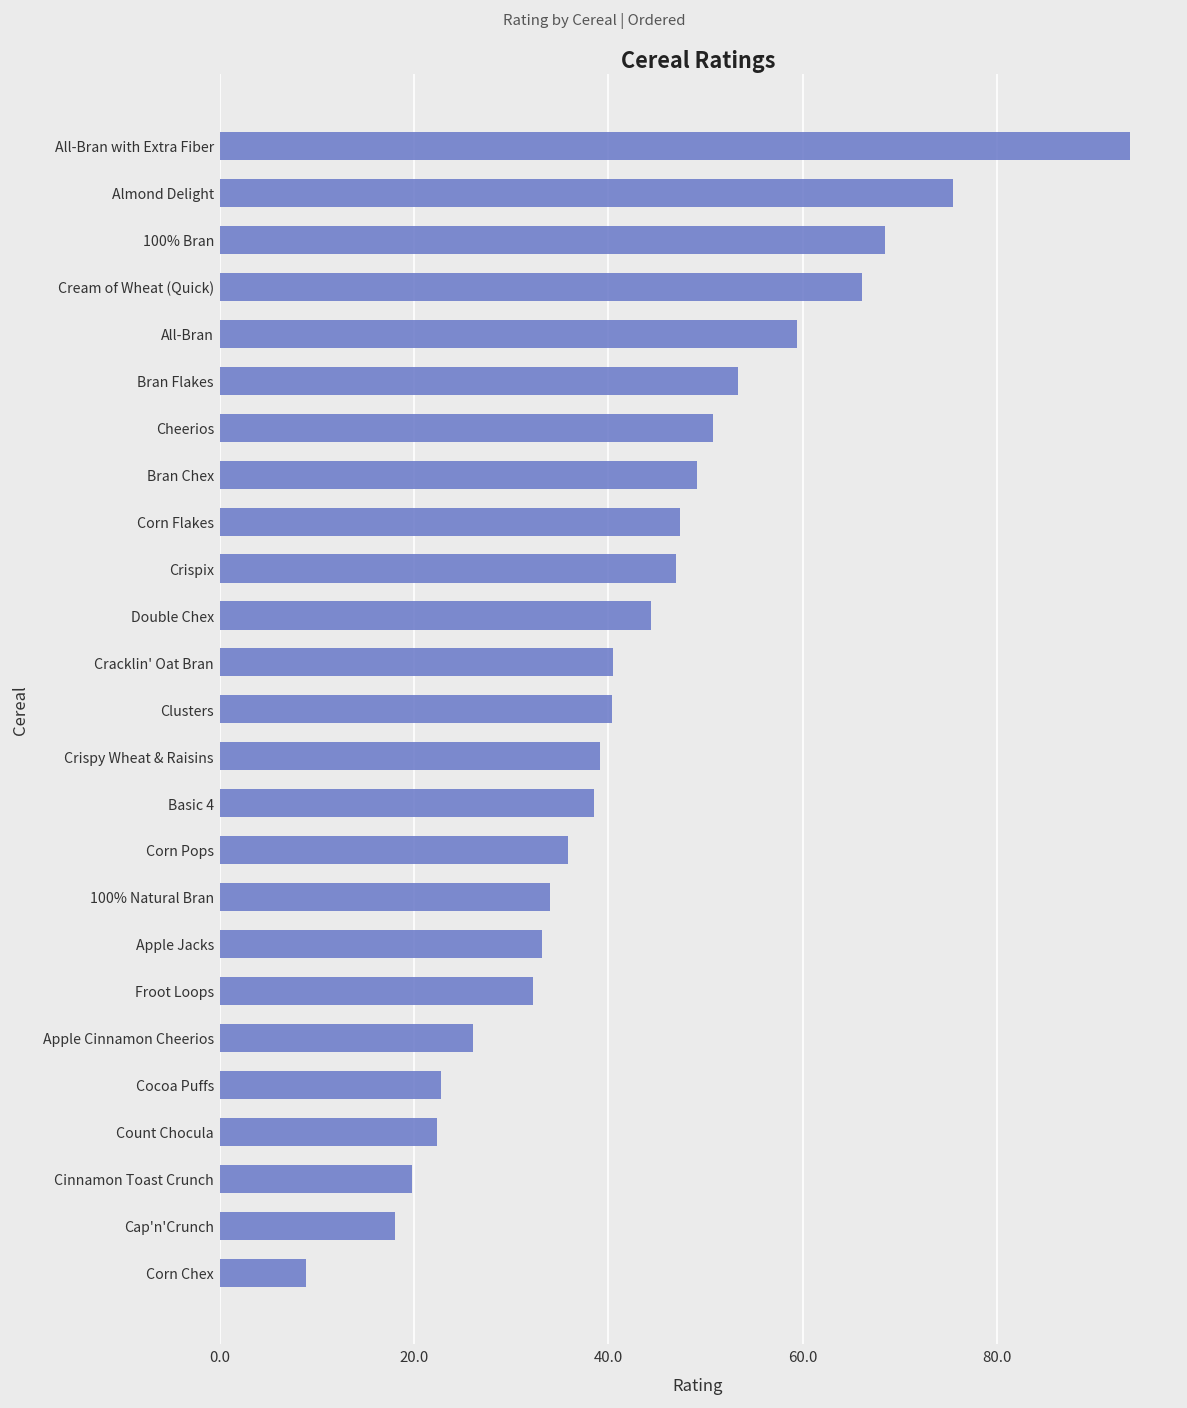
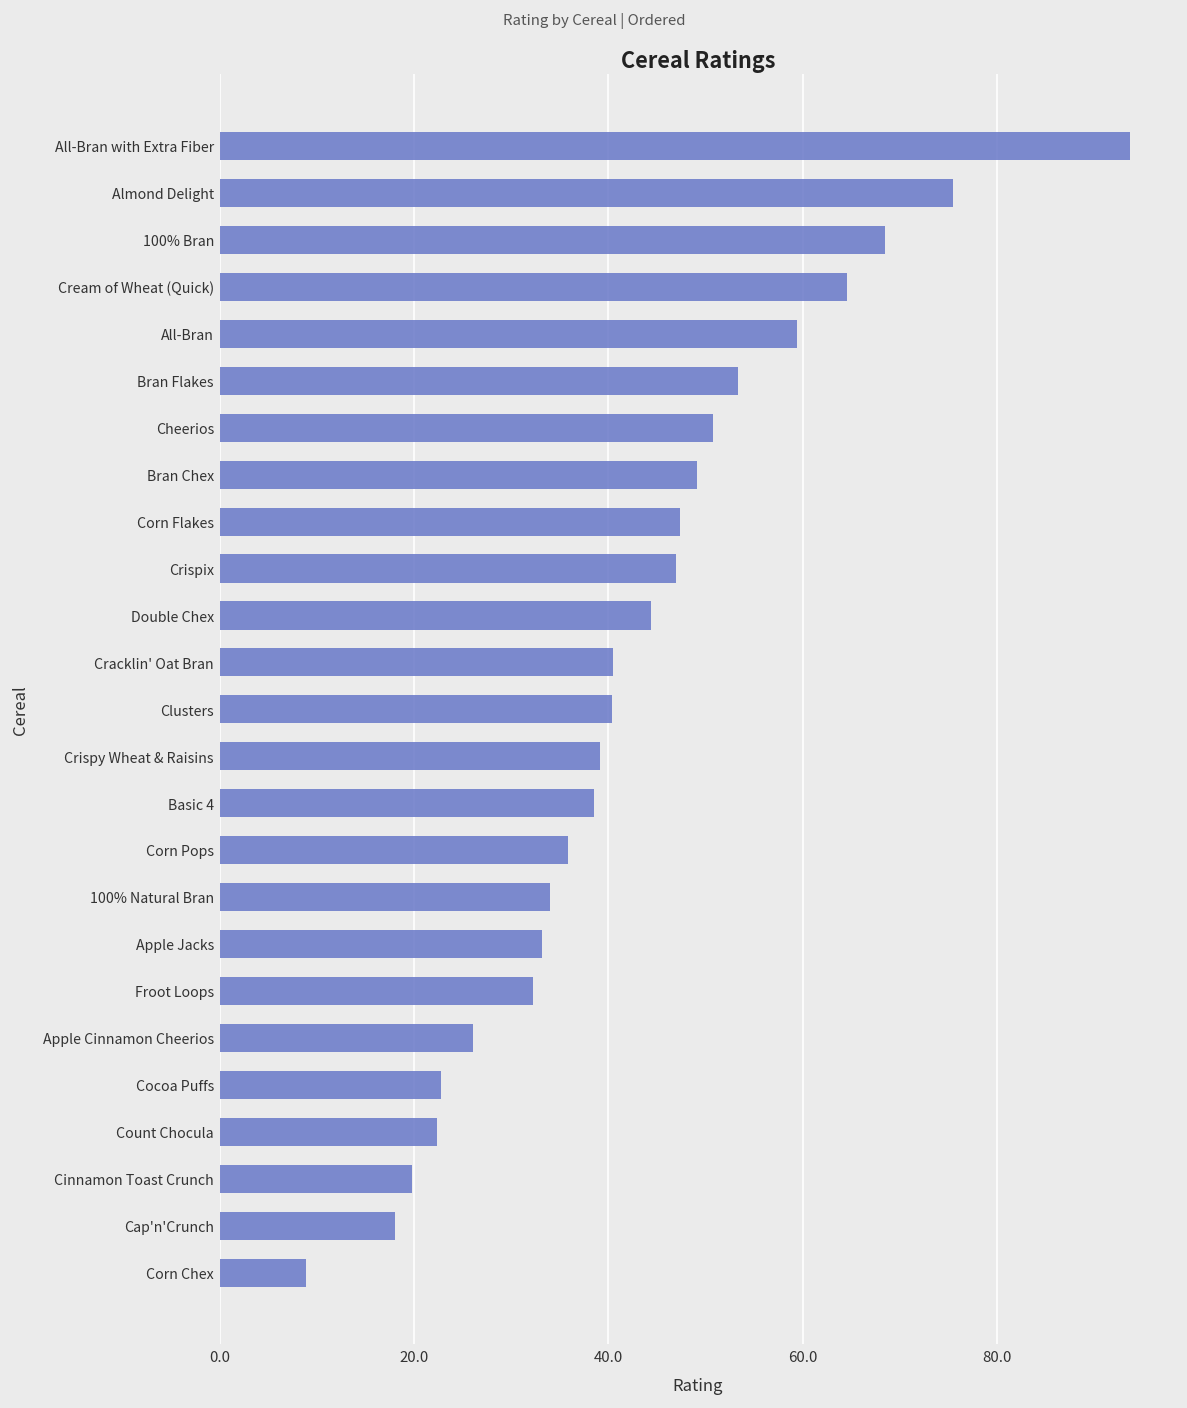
Cream of Wheat (Quick): 66 -> 65
